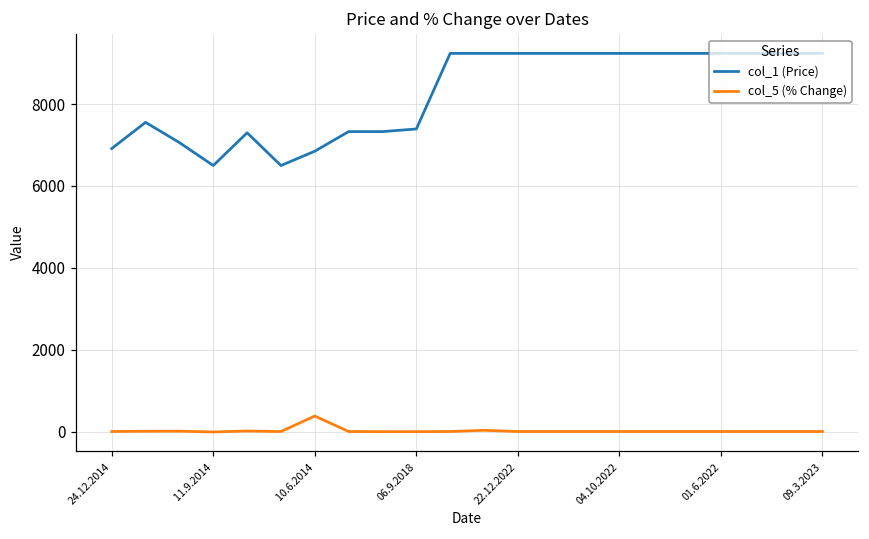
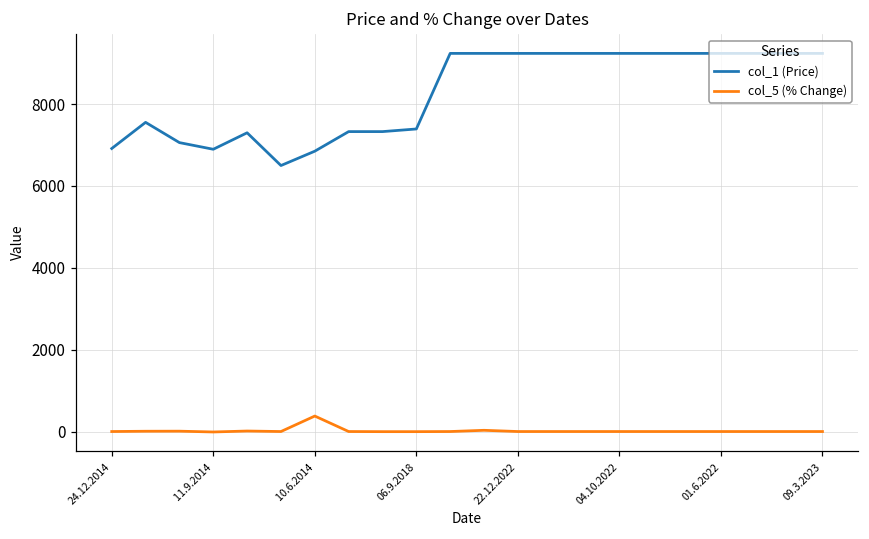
col_1 (Price), 11.9.2014: 6500 -> 6900
